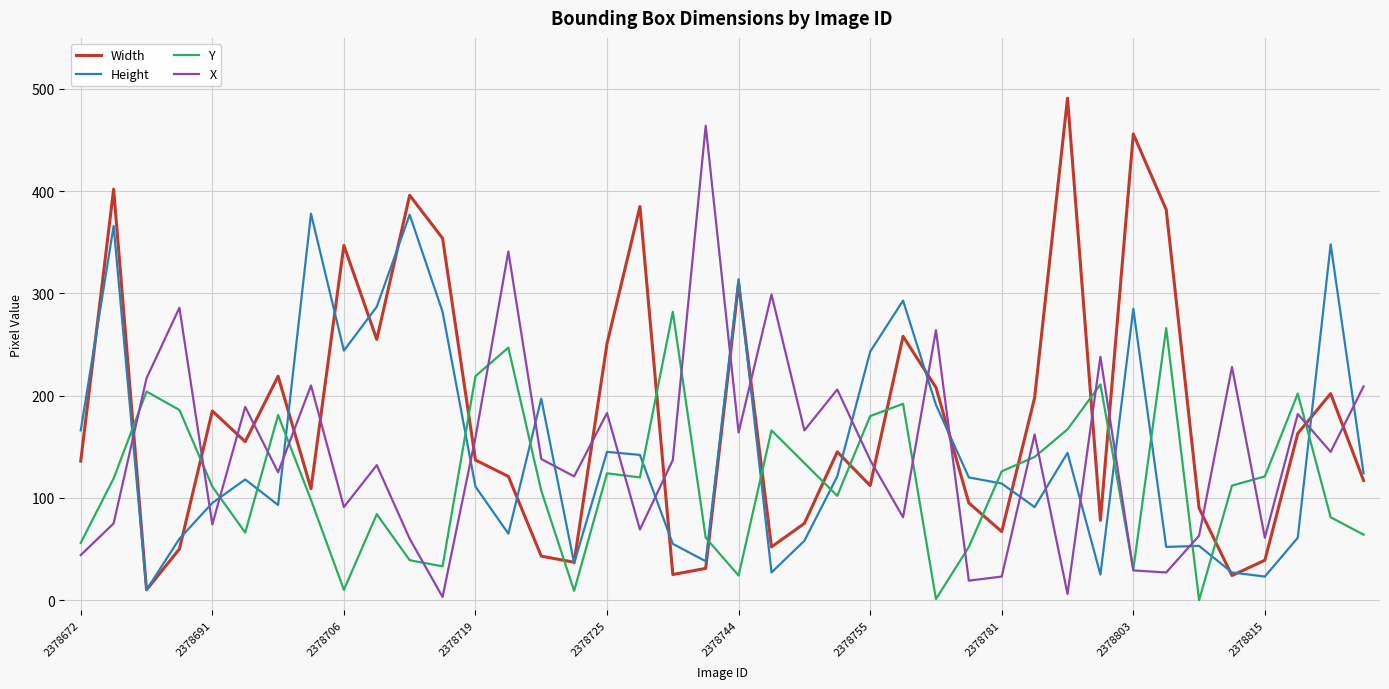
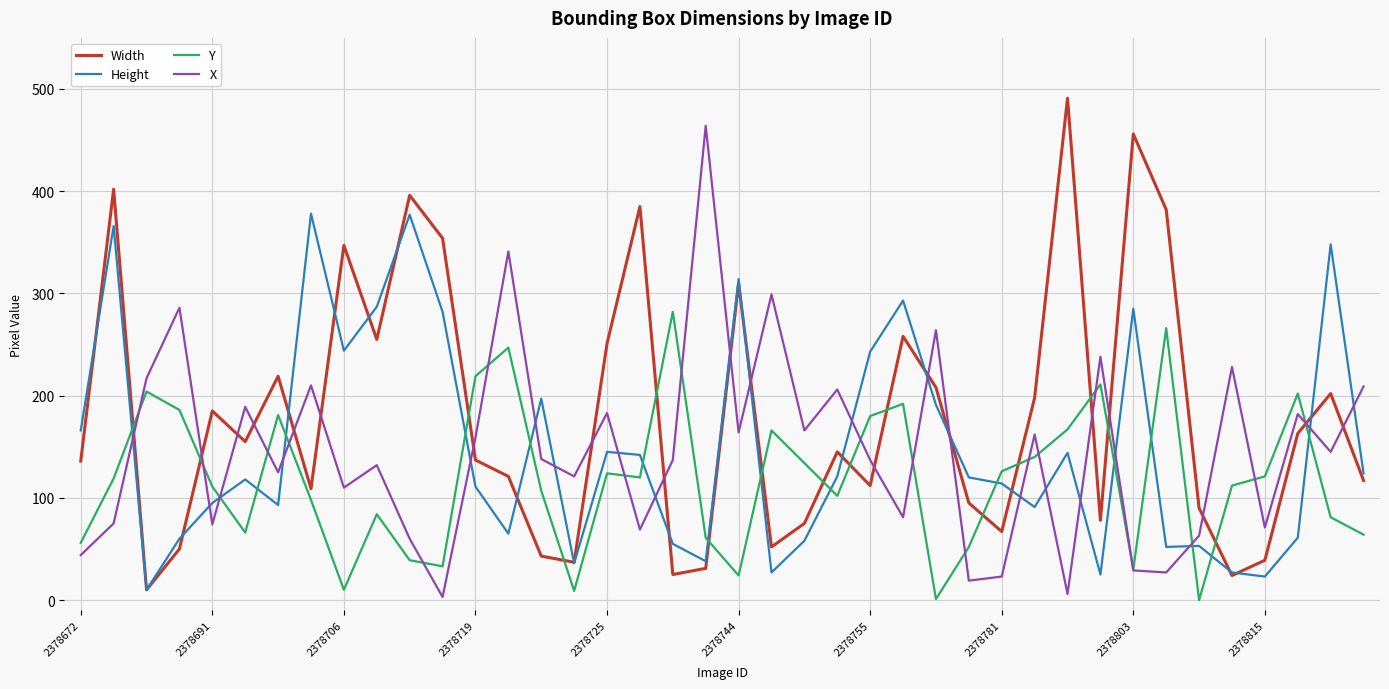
X, 2378706: 91 -> 110
X, 2378815: 61 -> 71
